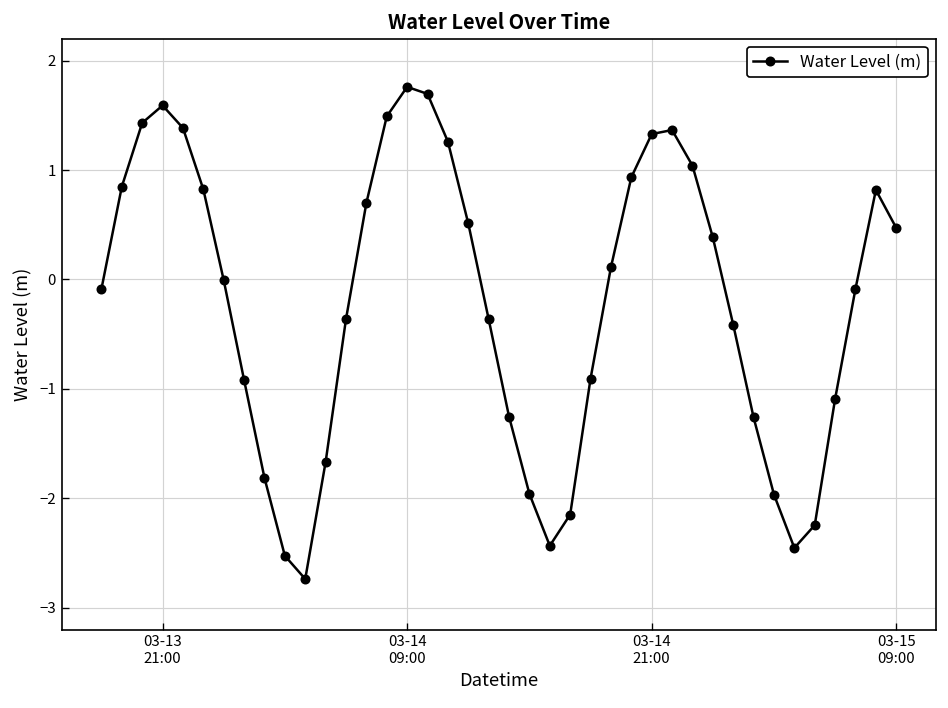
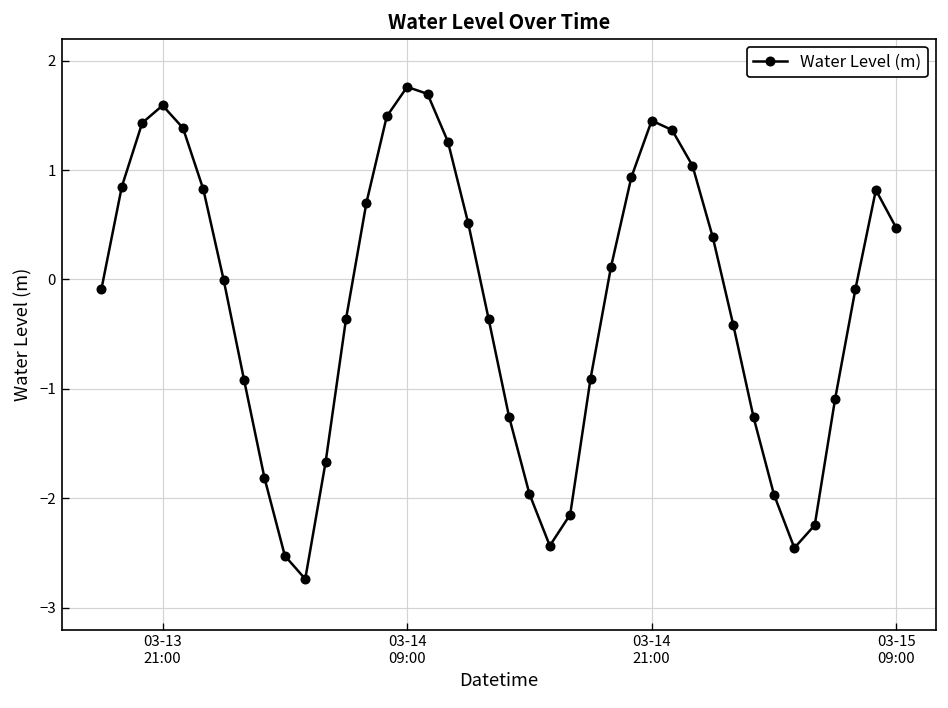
03-14 21:00: 1.3 -> 1.5
